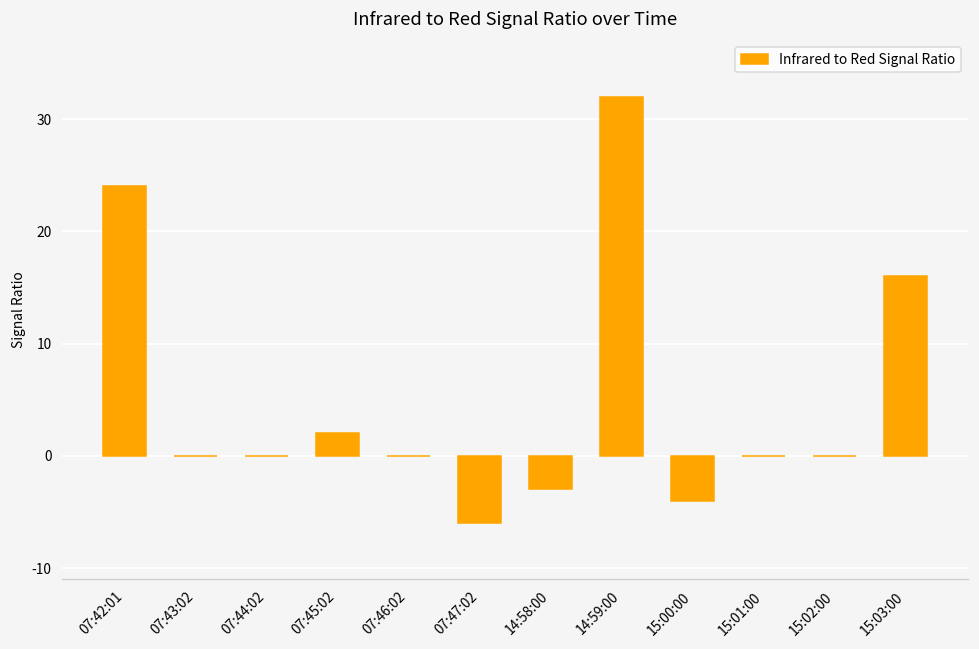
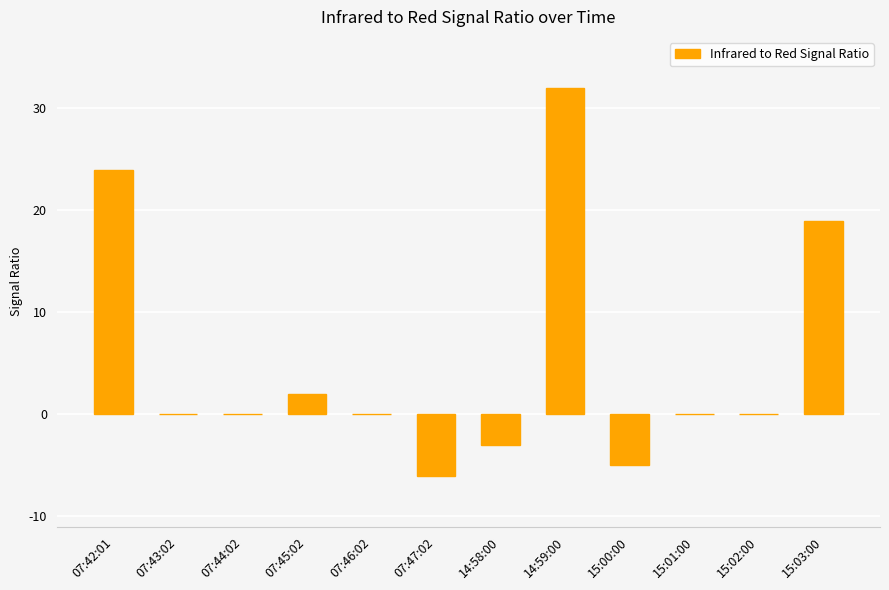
15:00:00: -4 -> -5
15:03:00: 16 -> 19
